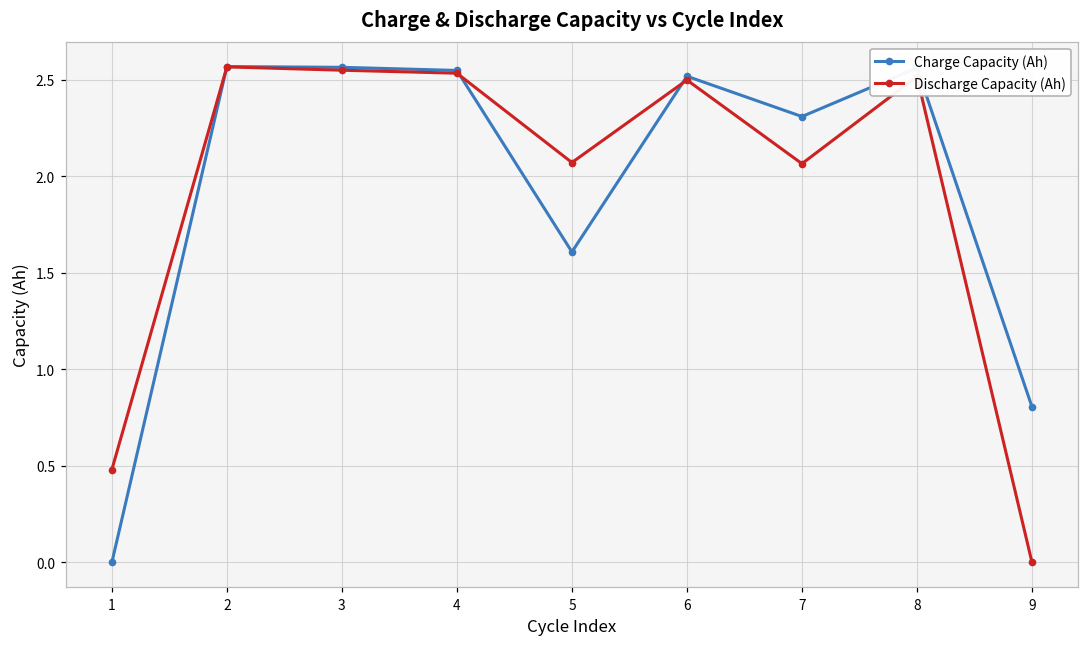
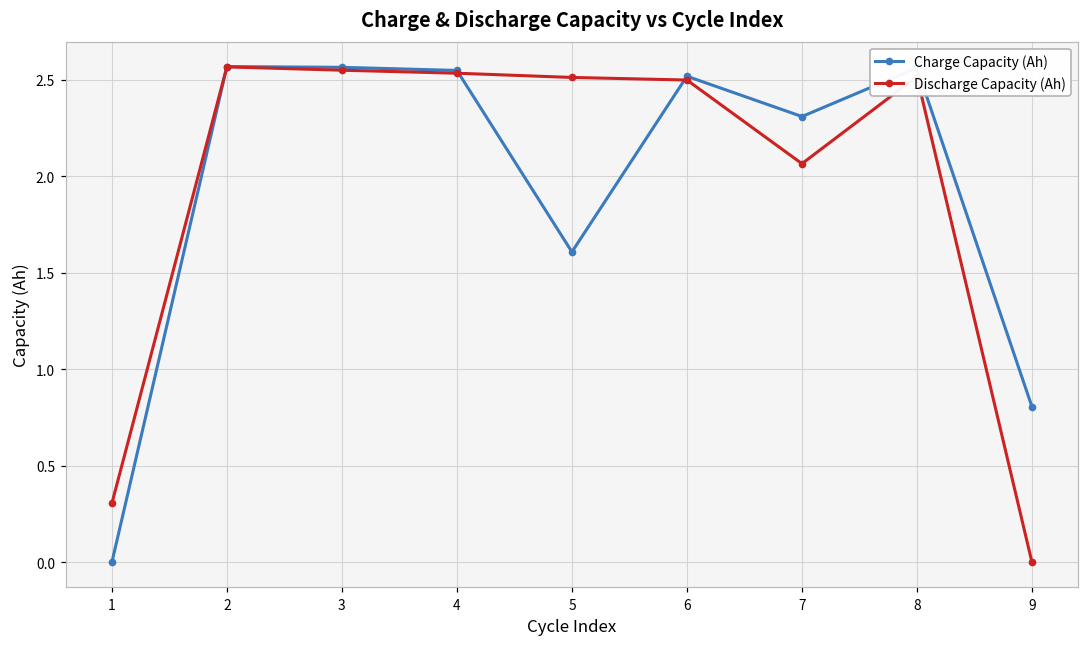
Discharge Capacity (Ah), 1: 0.48 -> 0.31
Discharge Capacity (Ah), 5: 2.07 -> 2.51
